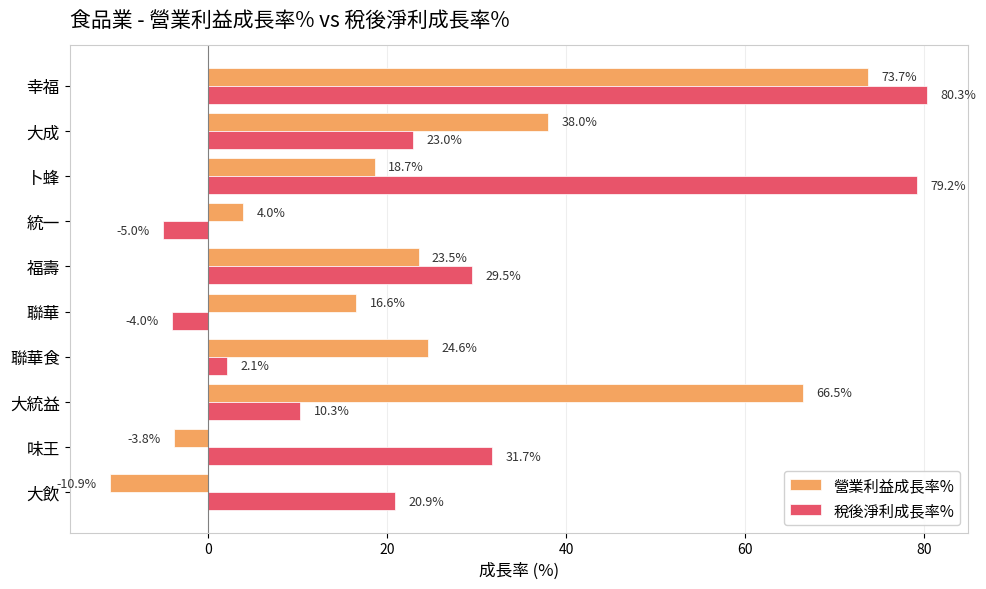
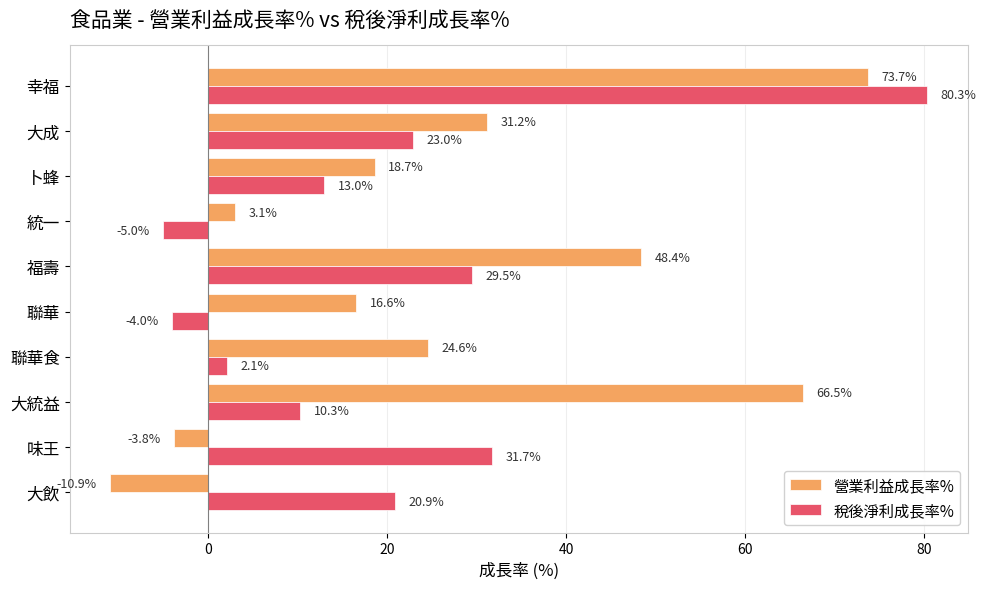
營業利益成長率%, 大成: 38.0% -> 31.2%
稅後淨利成長率%, 卜蜂: 79.2% -> 13.0%
營業利益成長率%, 統一: 4.0% -> 3.1%
營業利益成長率%, 福壽: 23.5% -> 48.4%
